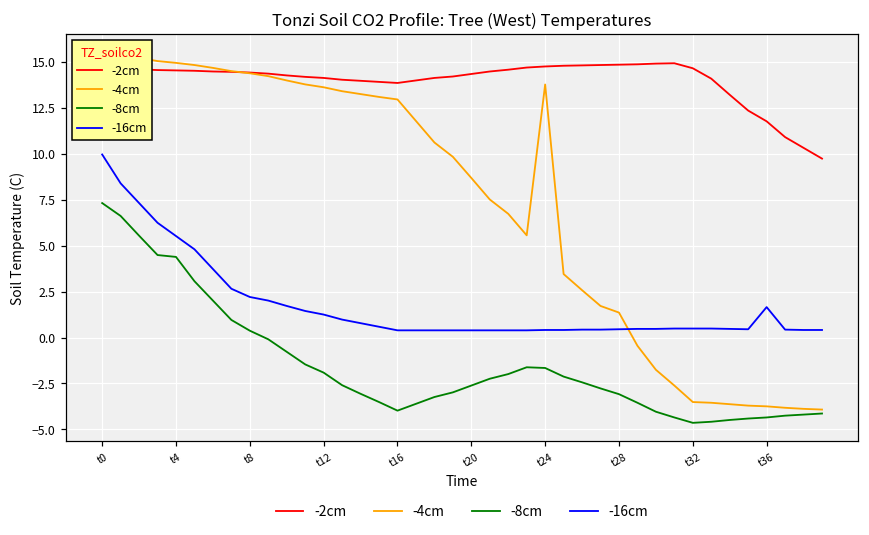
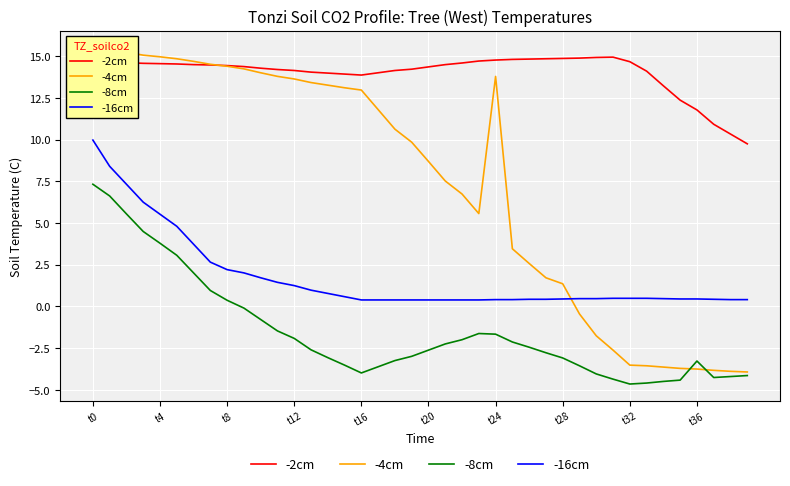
-8cm, t4: 4.4 -> 3.8
-8cm, t36: -4.4 -> -3.3
-16cm, t36: 1.7 -> 0.4
